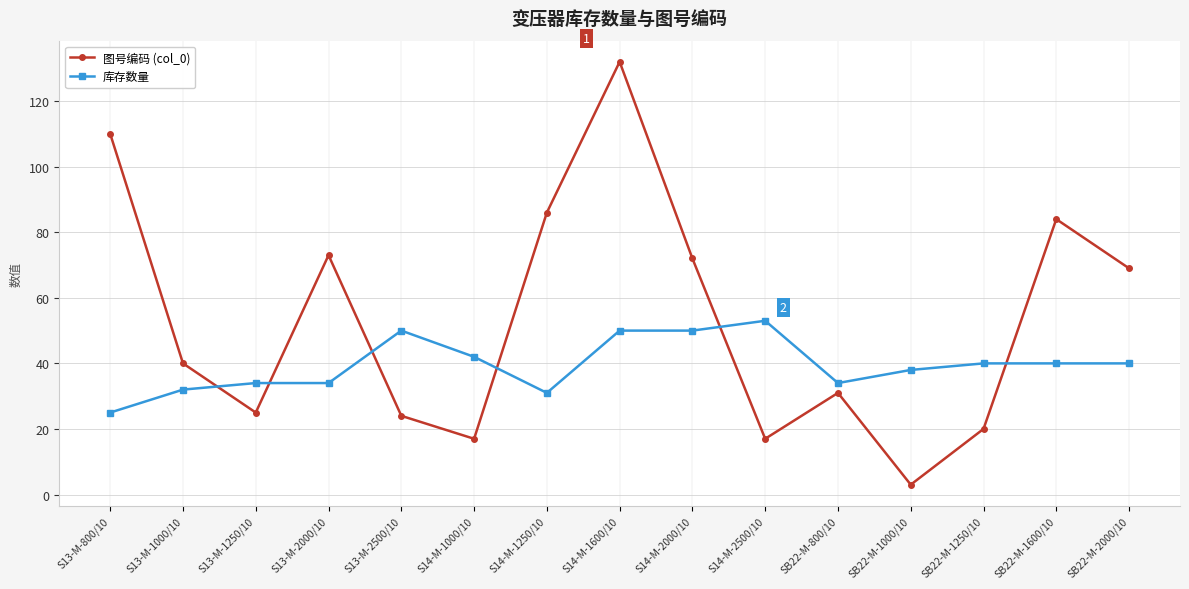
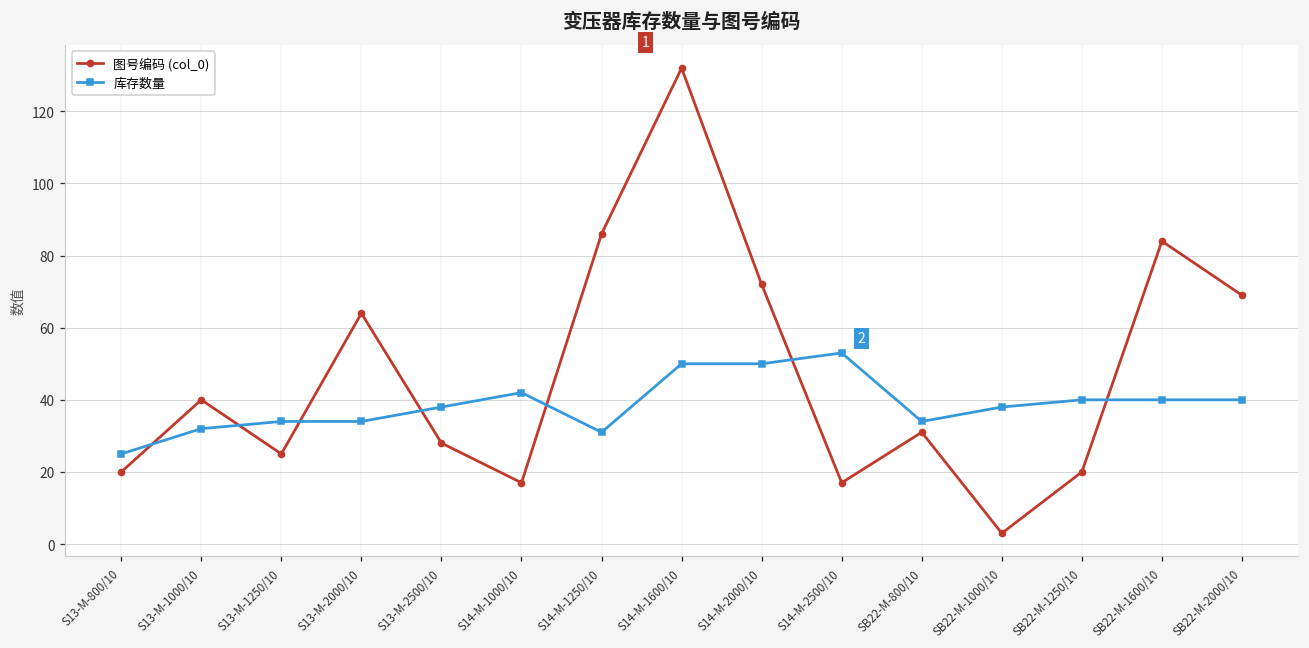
图号编码 (col_0), S13-M-800/10: 110 -> 20
图号编码 (col_0), S13-M-2000/10: 73 -> 64
图号编码 (col_0), S13-M-2500/10: 24 -> 28
库存数量, S13-M-2500/10: 50 -> 38
